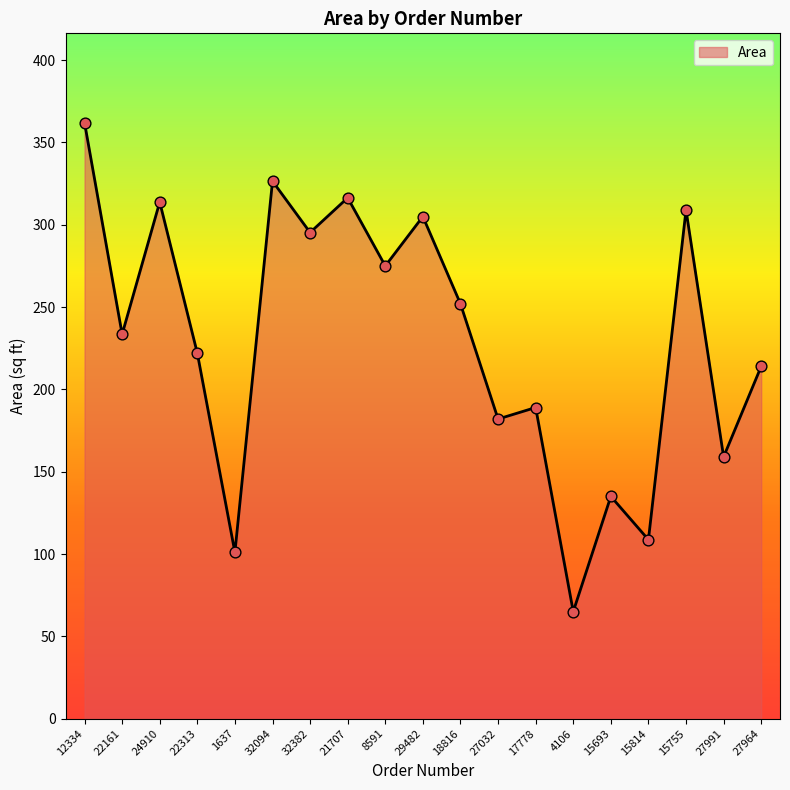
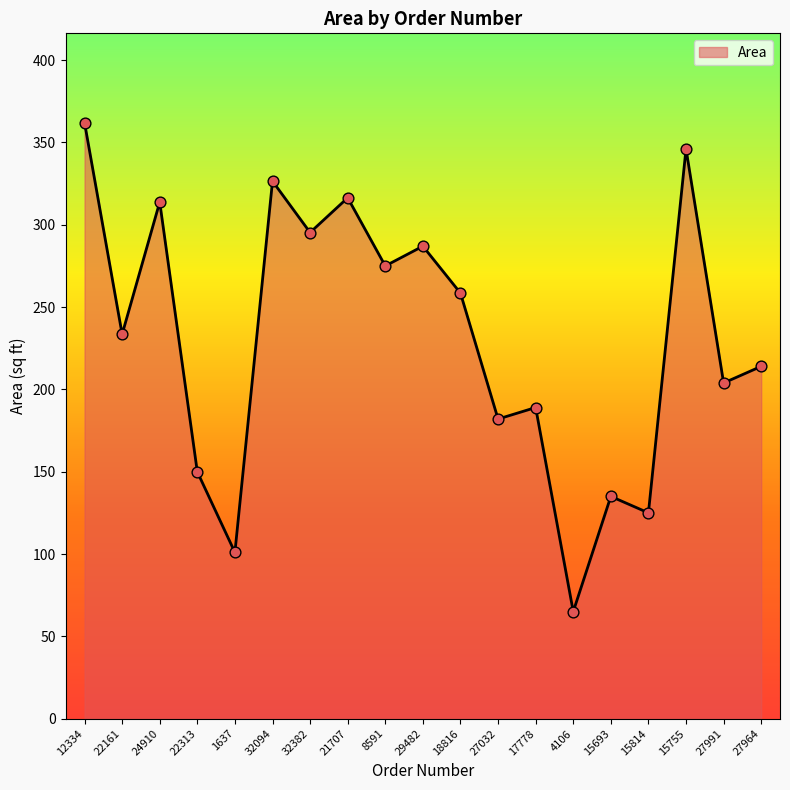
22313: 222 -> 150
29482: 305 -> 287
18816: 252 -> 259
15814: 109 -> 125
15755: 309 -> 346
27991: 159 -> 204
